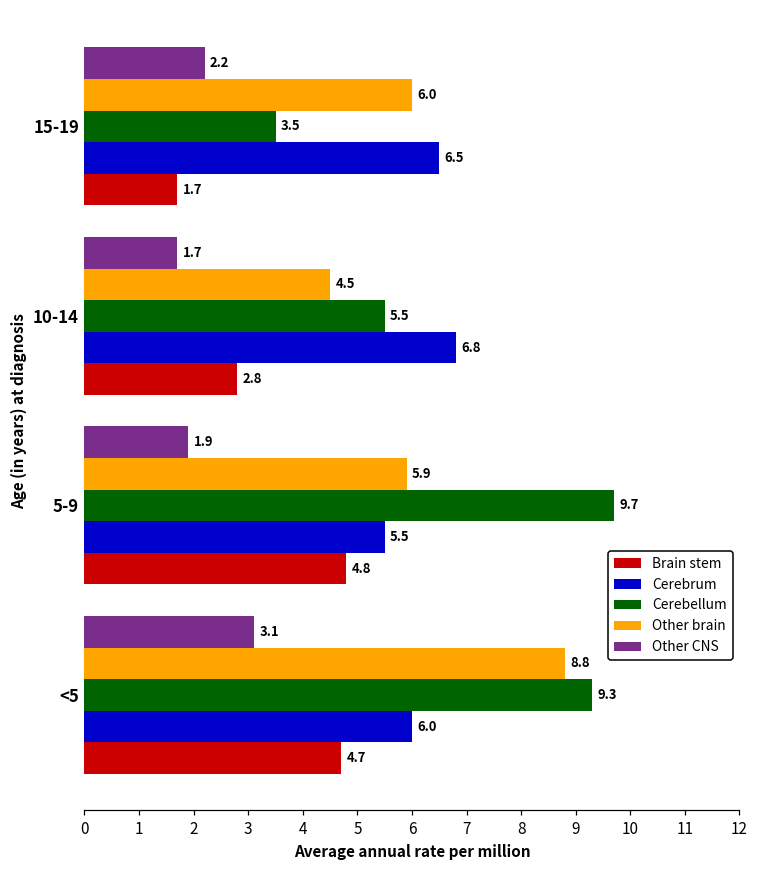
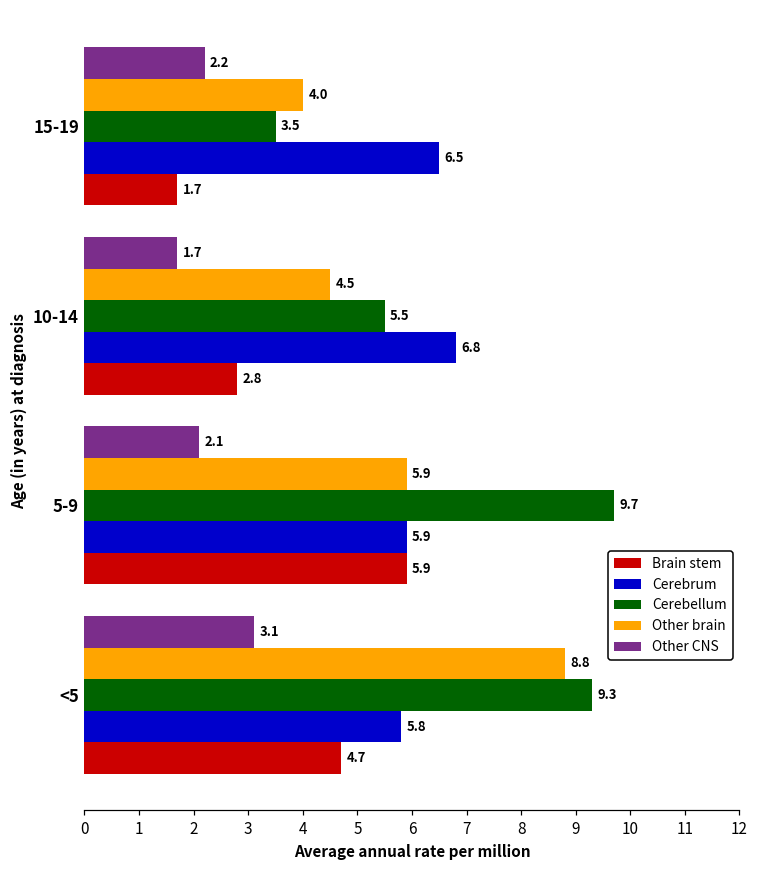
Other brain, 15-19: 6.0 -> 4.0
Other CNS, 5-9: 1.9 -> 2.1
Cerebrum, 5-9: 5.5 -> 5.9
Brain stem, 5-9: 4.8 -> 5.9
Cerebrum, <5: 6.0 -> 5.8
